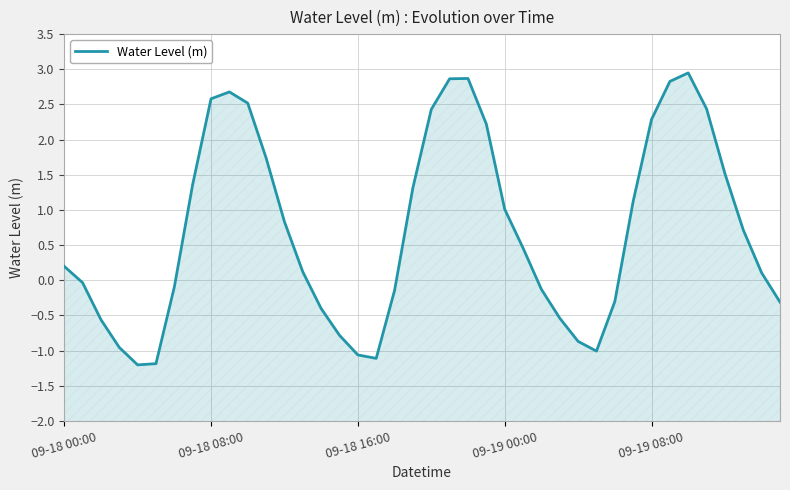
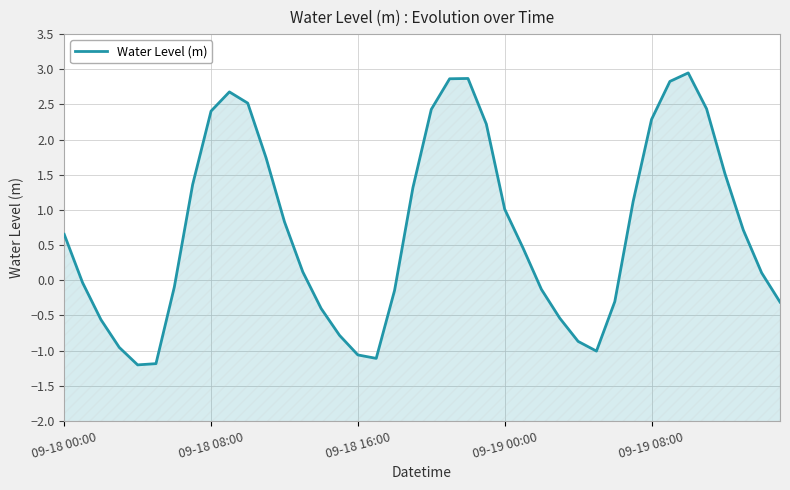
09-18 00:00: 0.2 -> 0.7
09-18 08:00: 2.6 -> 2.4
